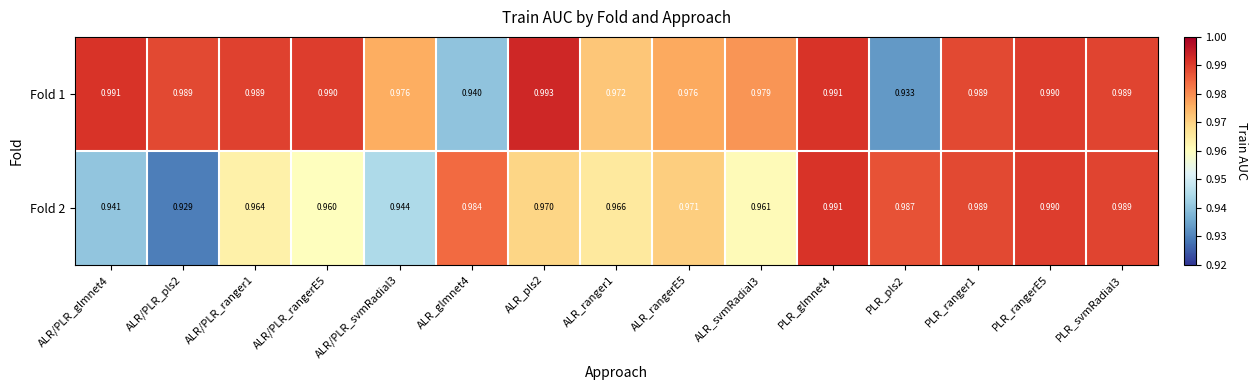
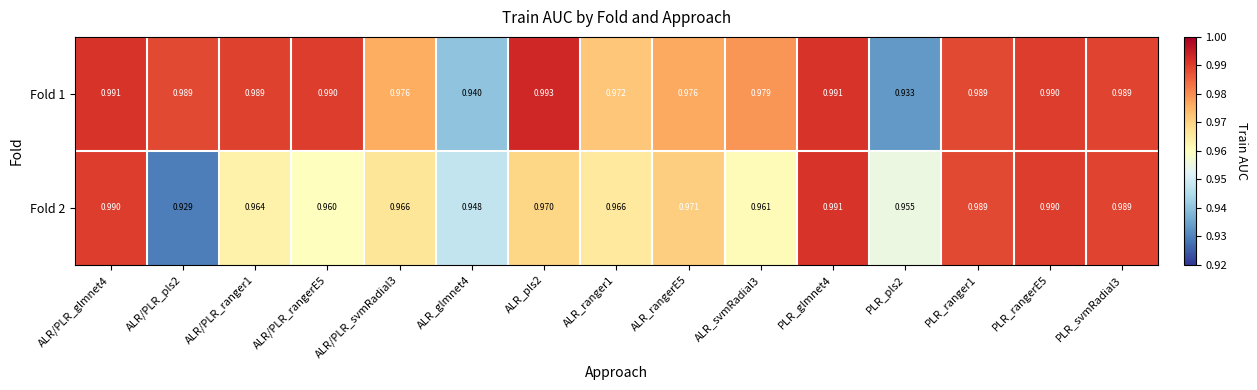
Fold 2, ALR/PLR_glmnet4: 0.941 -> 0.990
Fold 2, ALR/PLR_svmRadial3: 0.944 -> 0.966
Fold 2, ALR_glmnet4: 0.984 -> 0.948
Fold 2, PLR_pls2: 0.987 -> 0.955
